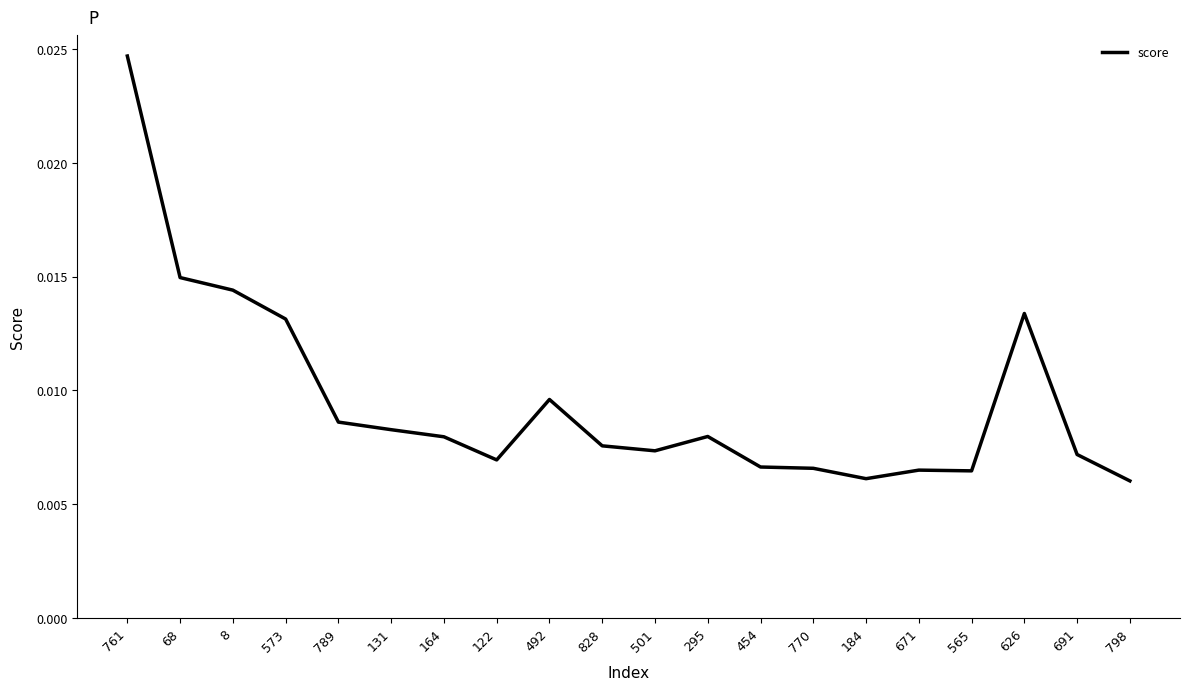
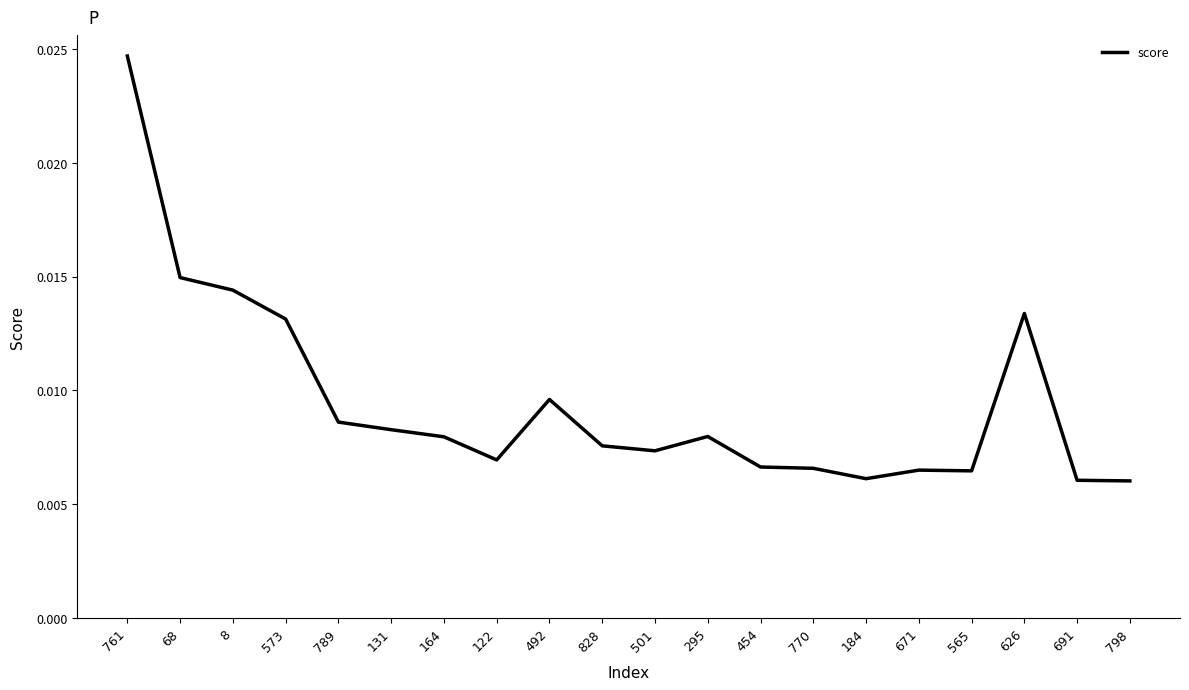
691: 0.0072 -> 0.0061
